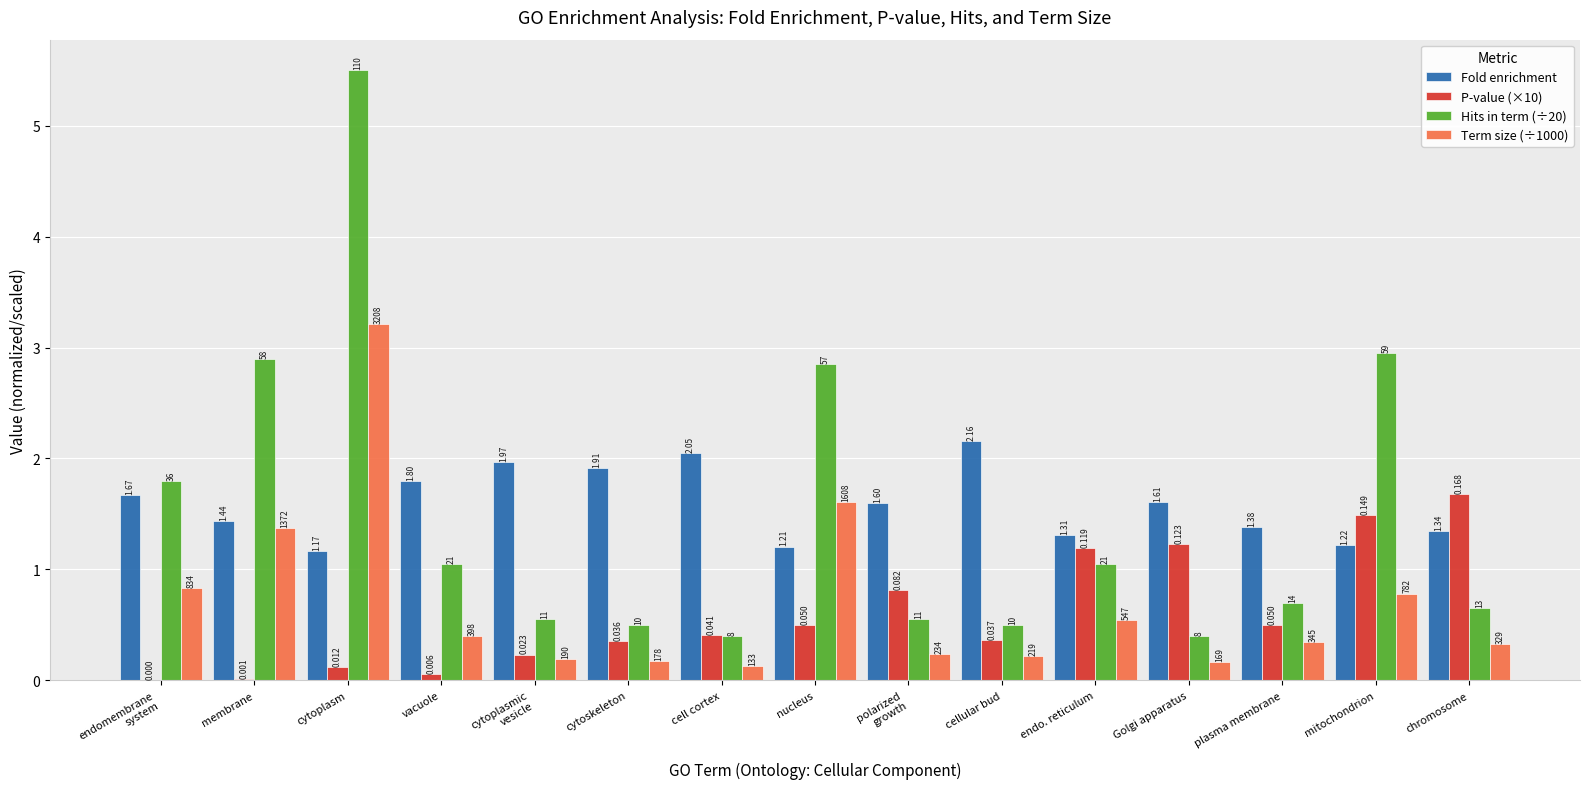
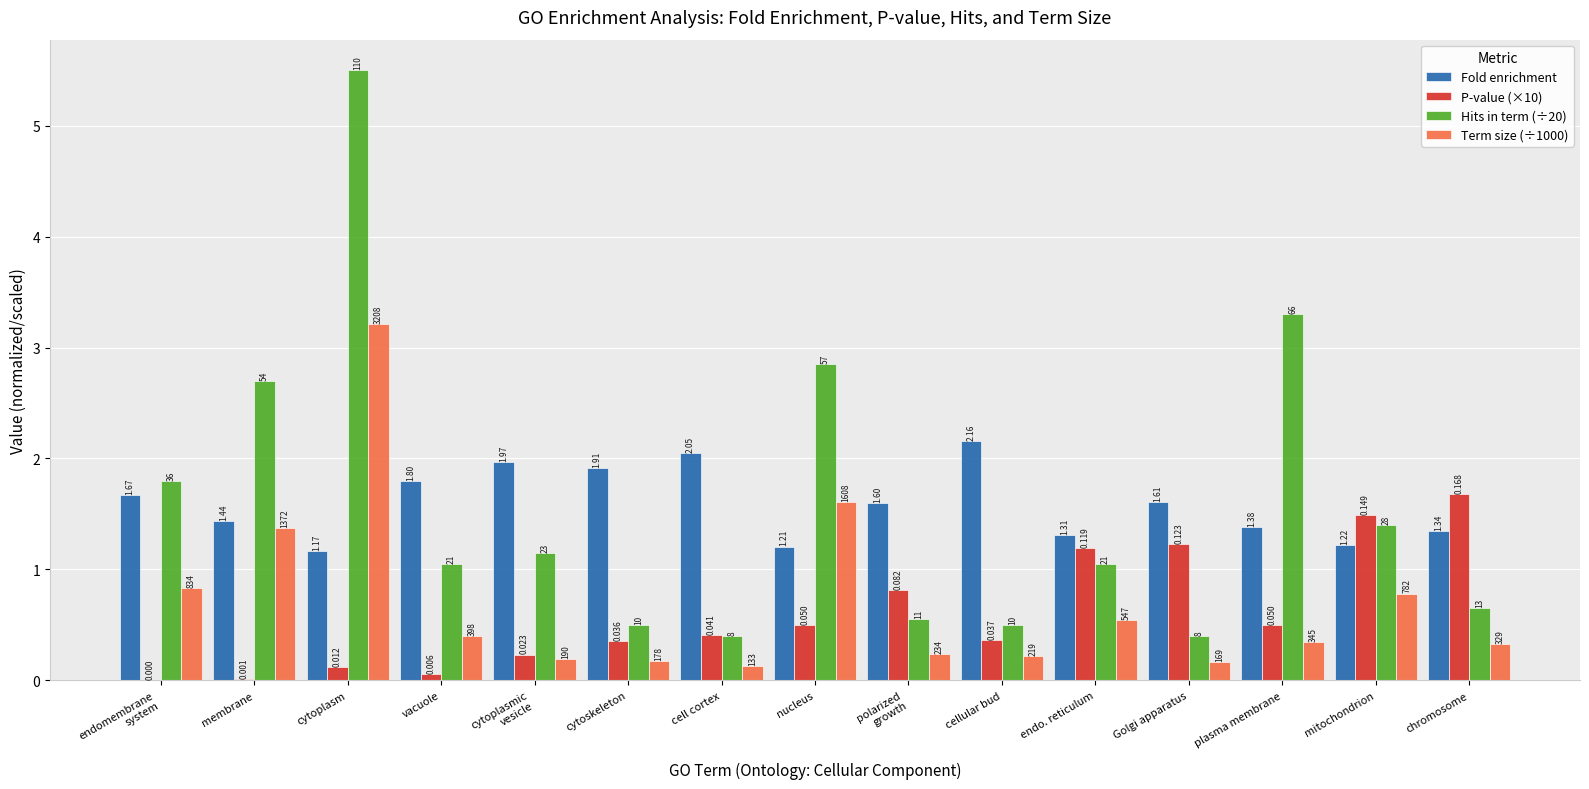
Hits in term (÷20), membrane: 58 -> 54
Hits in term (÷20), cytoplasmic vesicle: 11 -> 23
Hits in term (÷20), plasma membrane: 14 -> 66
Hits in term (÷20), mitochondrion: 59 -> 28
